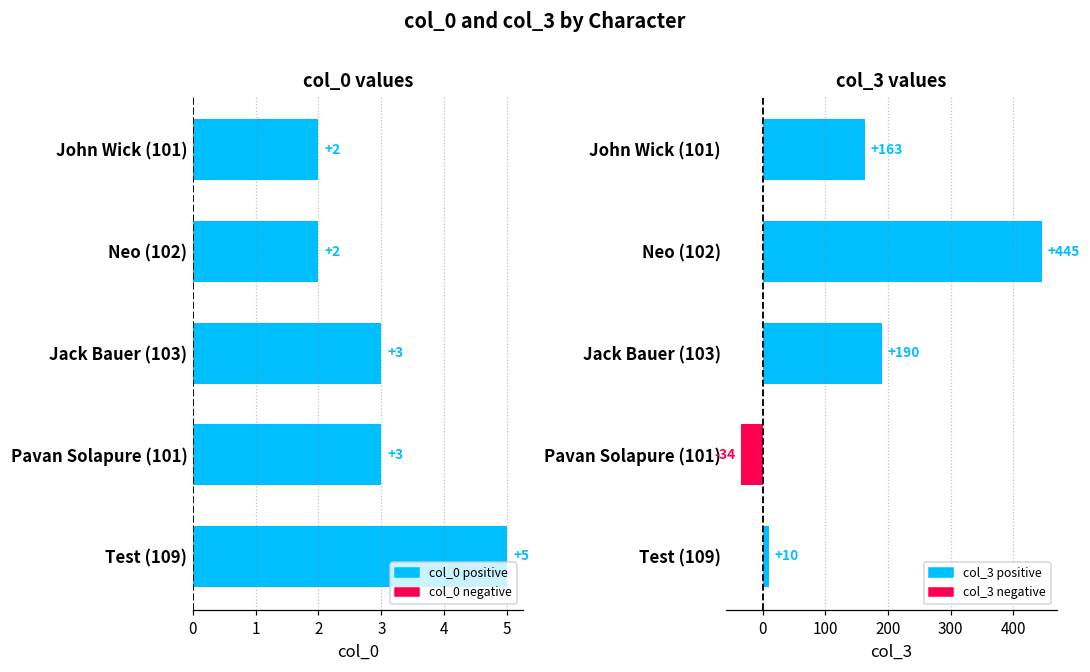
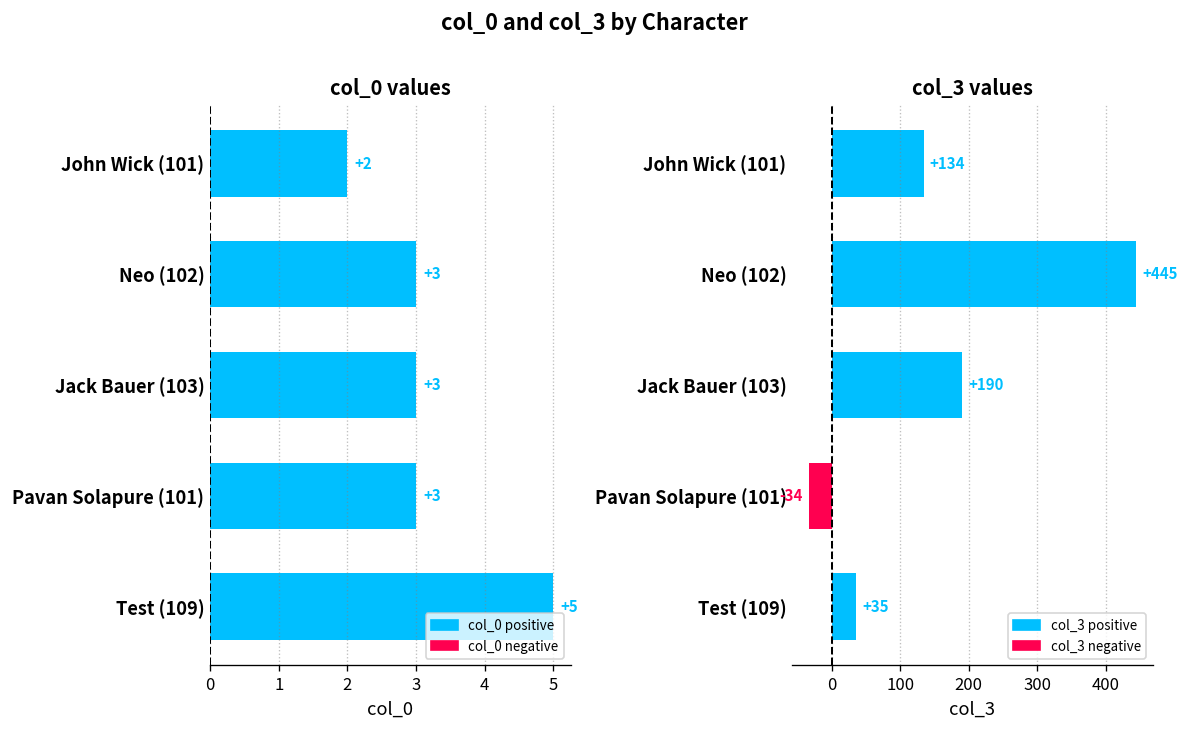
col_0 values, Neo (102): +2 -> +3
col_3 values, John Wick (101): +163 -> +134
col_3 values, Test (109): +10 -> +35
